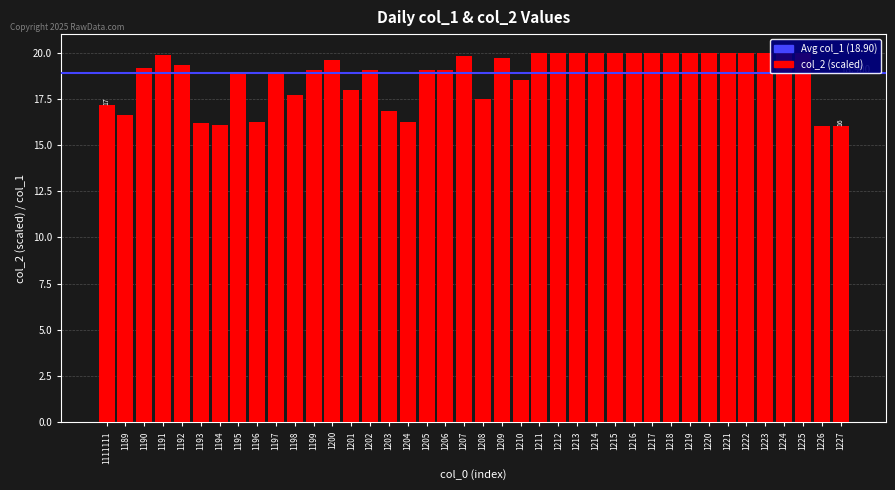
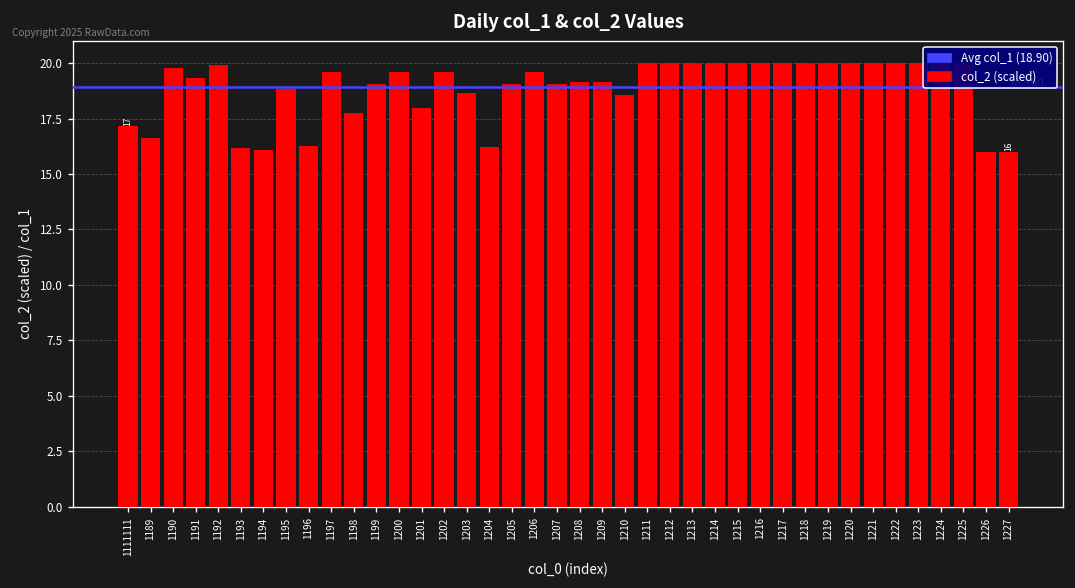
1190: 19.1 -> 19.8
1191: 19.9 -> 19.3
1192: 19.4 -> 19.9
1197: 18.9 -> 19.6
1202: 19.0 -> 19.6
1203: 16.8 -> 18.6
1206: 19.0 -> 19.6
1207: 19.8 -> 19.0
1208: 17.5 -> 19.2
1209: 19.7 -> 19.2
